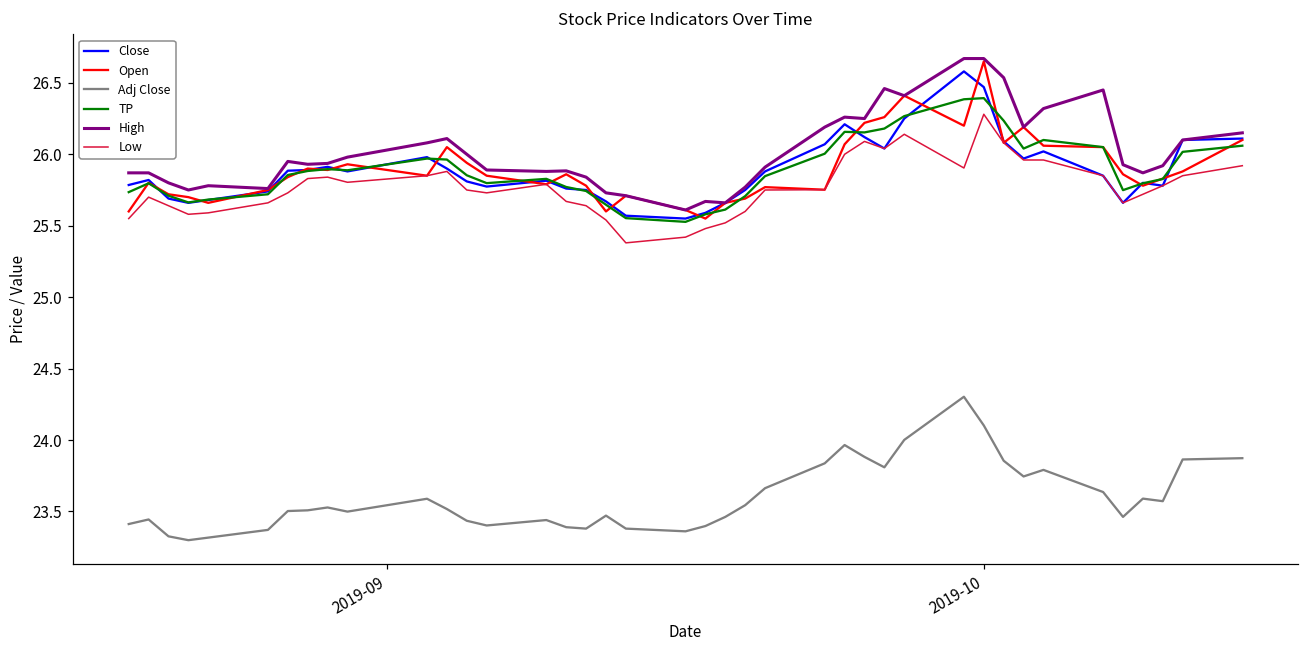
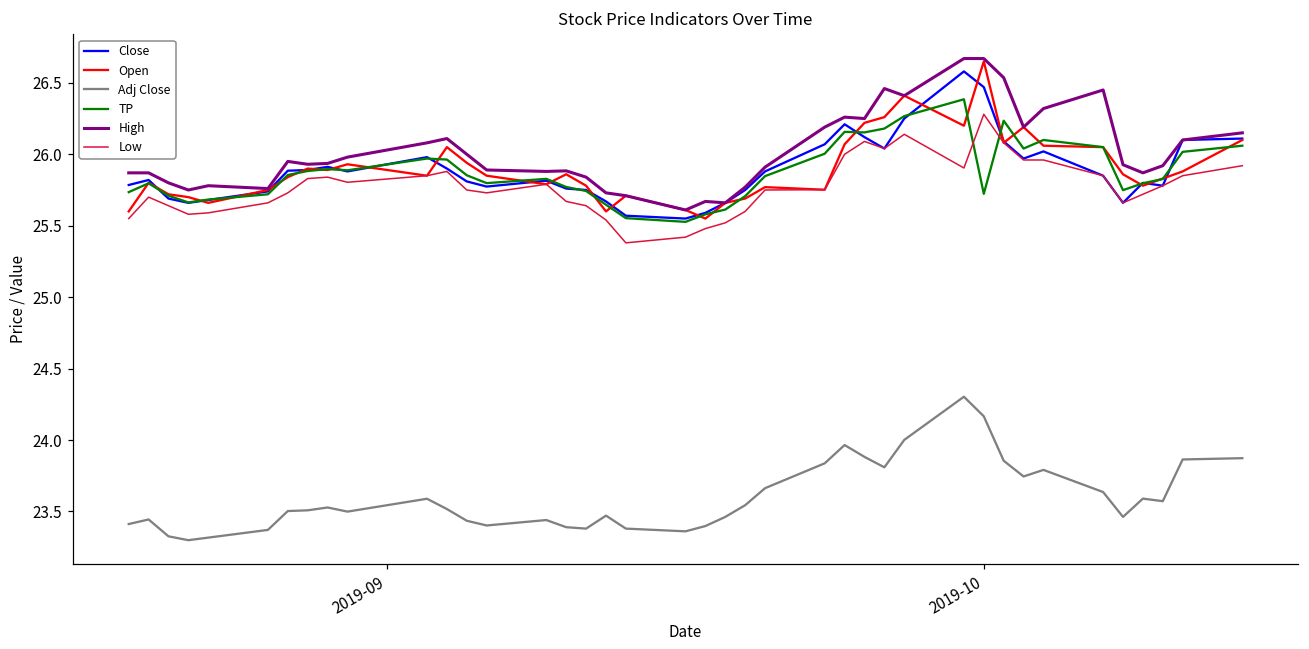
Adj Close, 2019-10: 24.10 -> 24.17
TP, 2019-10: 26.39 -> 25.72
